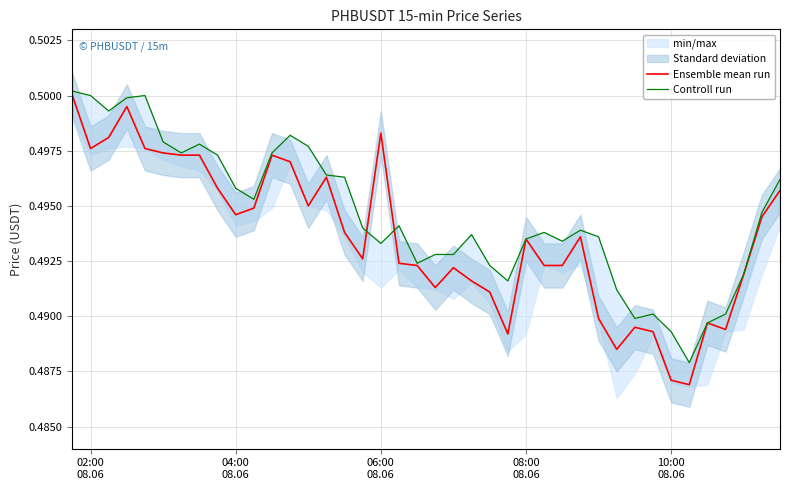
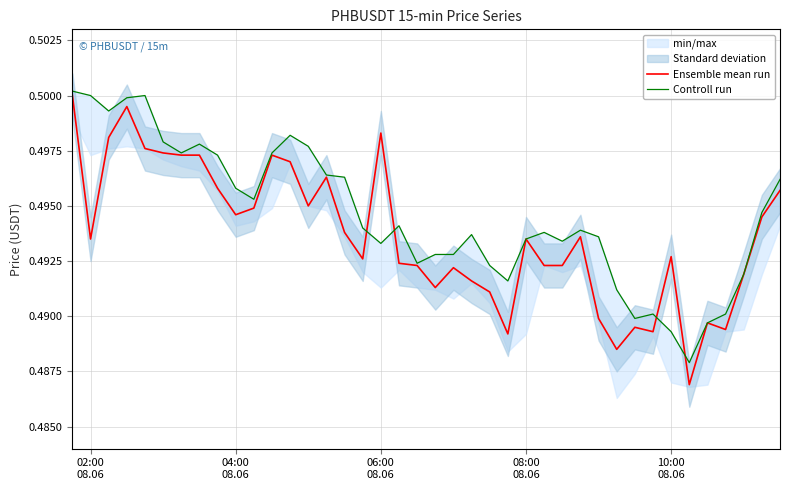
Ensemble mean run, 02:00 08.06: 0.4976 -> 0.4935
Ensemble mean run, 10:00 08.06: 0.4871 -> 0.4927
